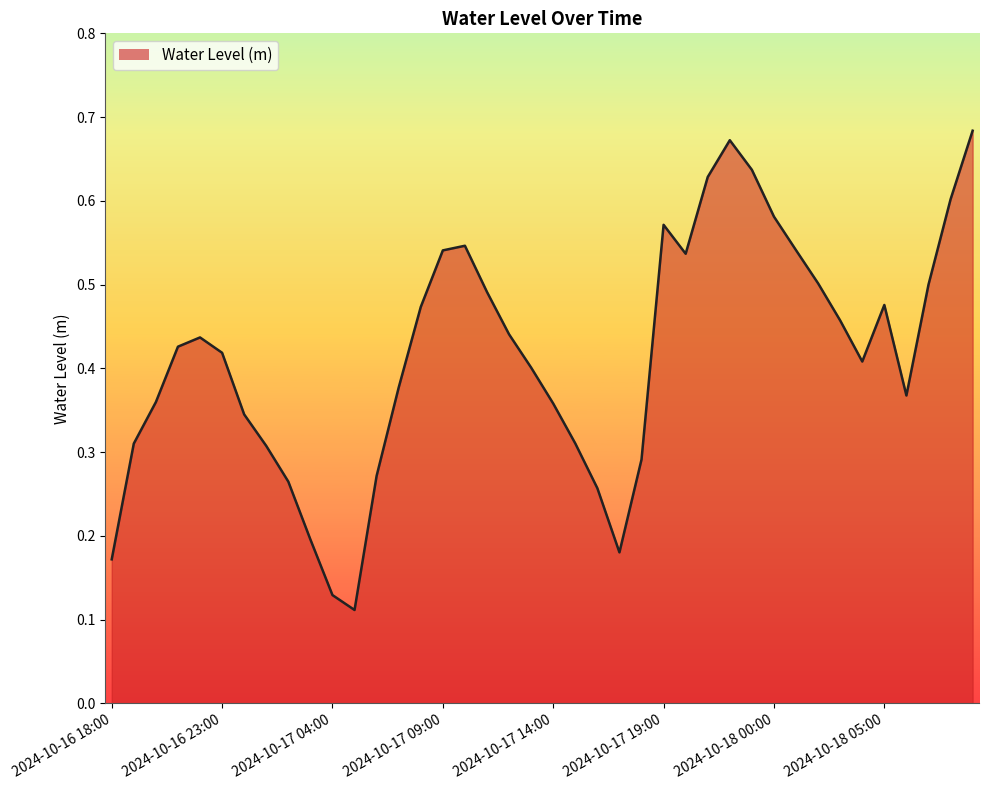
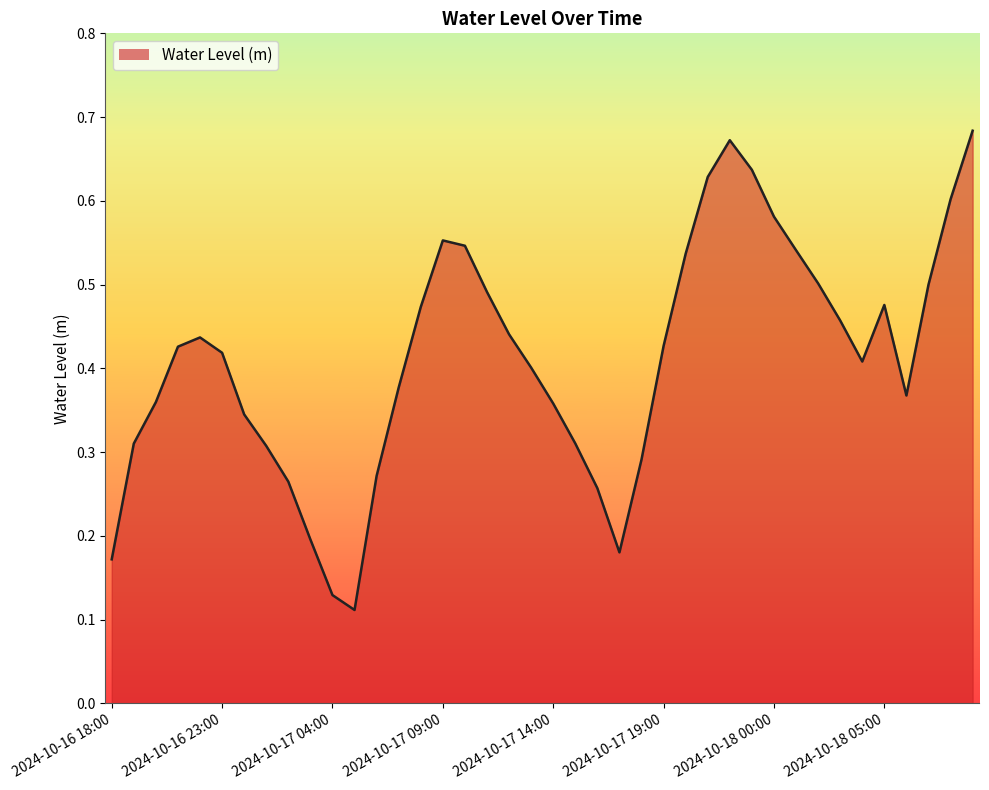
2024-10-17 09:00: 0.54 -> 0.55
2024-10-17 19:00: 0.57 -> 0.43
